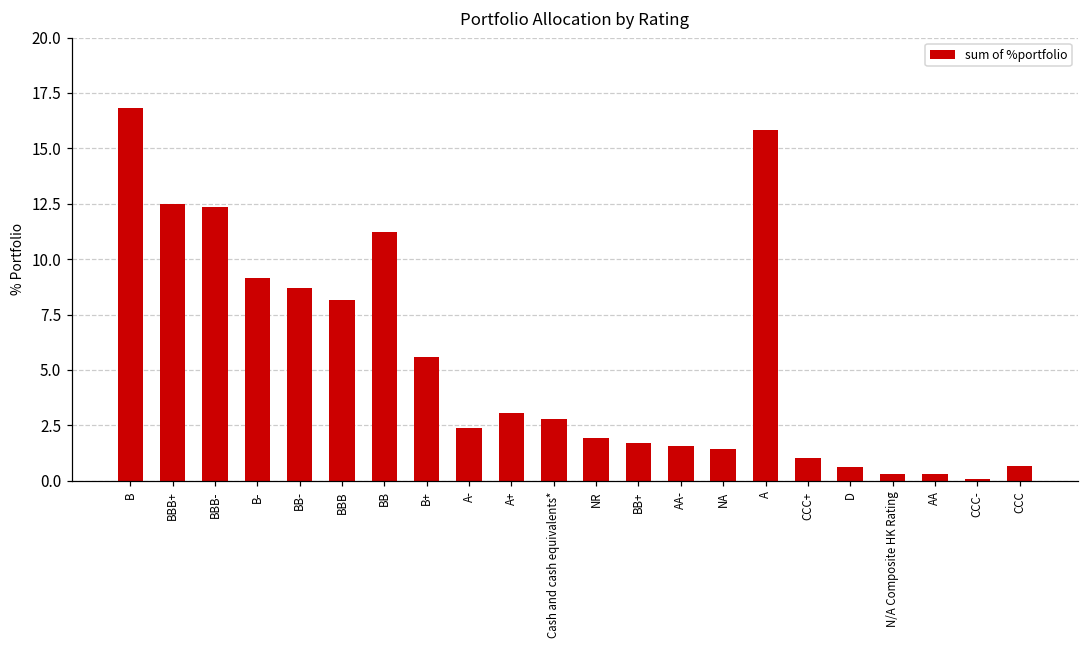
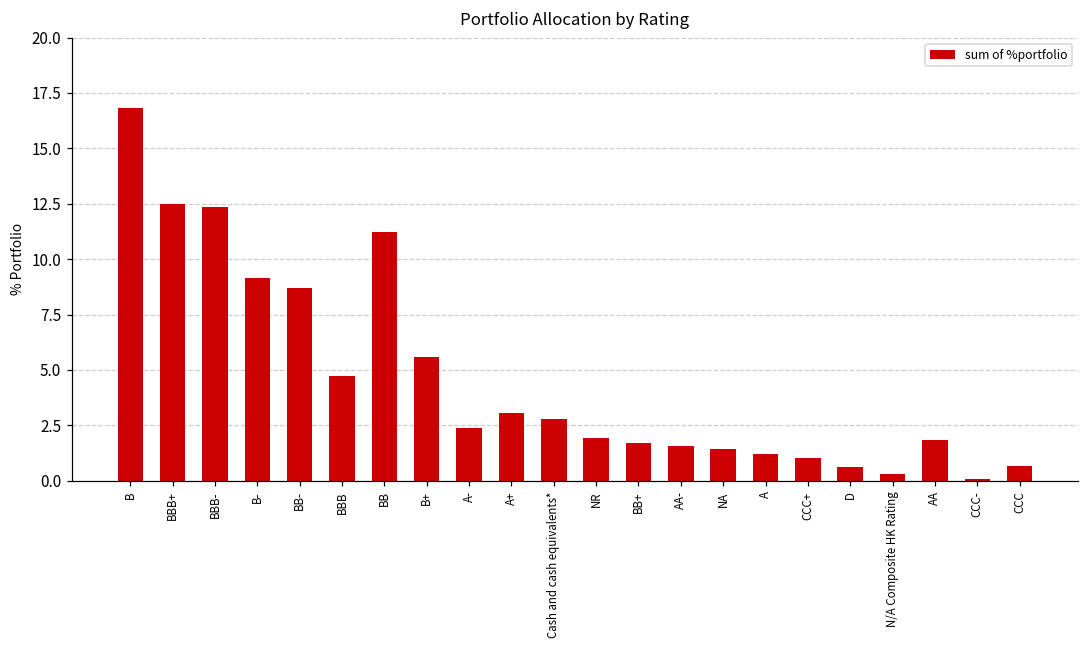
BBB: 8.2 -> 4.7
A: 15.8 -> 1.2
AA: 0.3 -> 1.8
